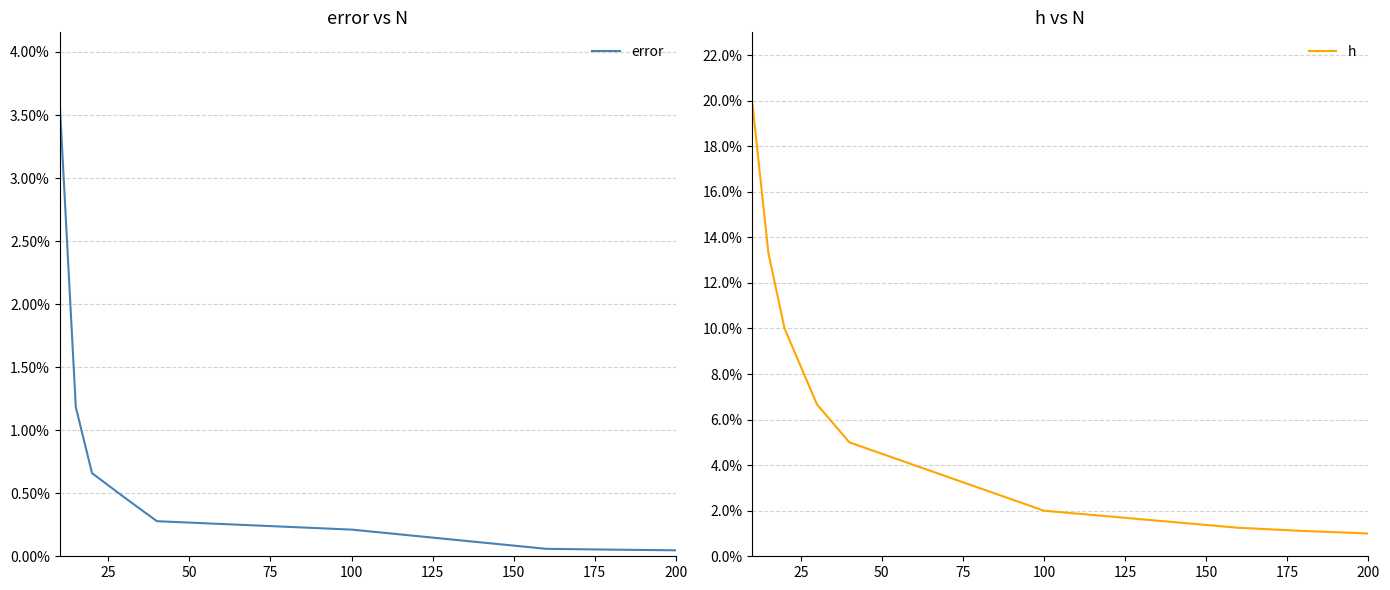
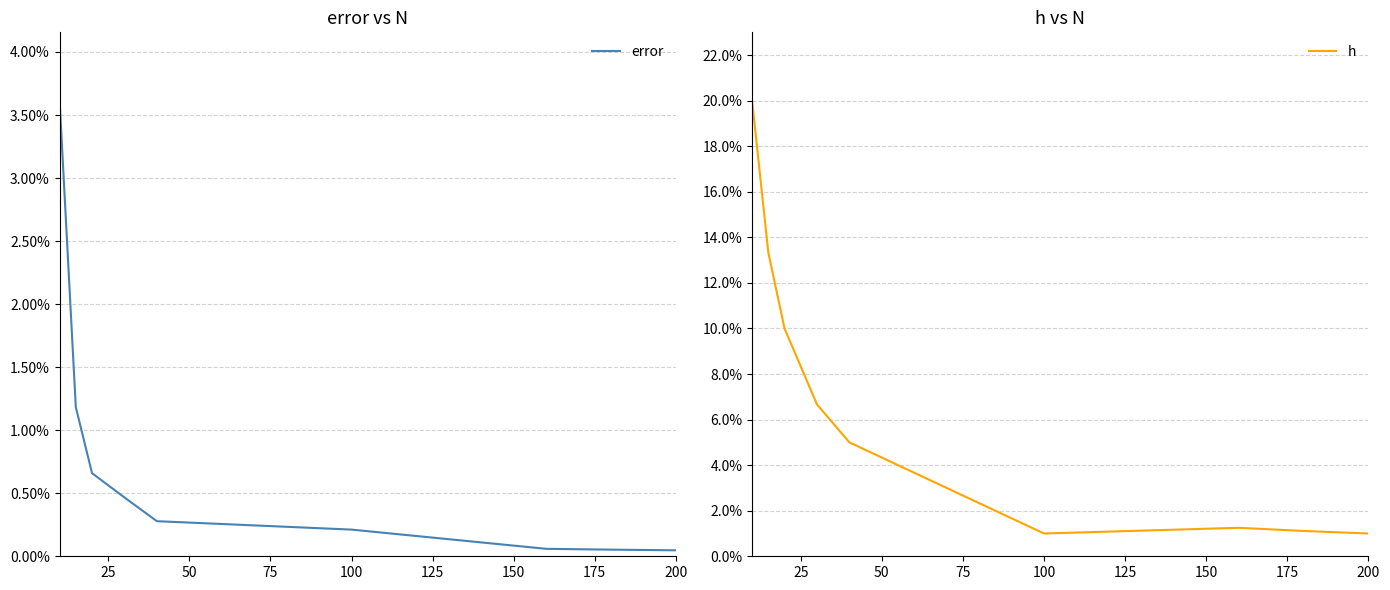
h vs N, 100: 2.0% -> 1.0%
